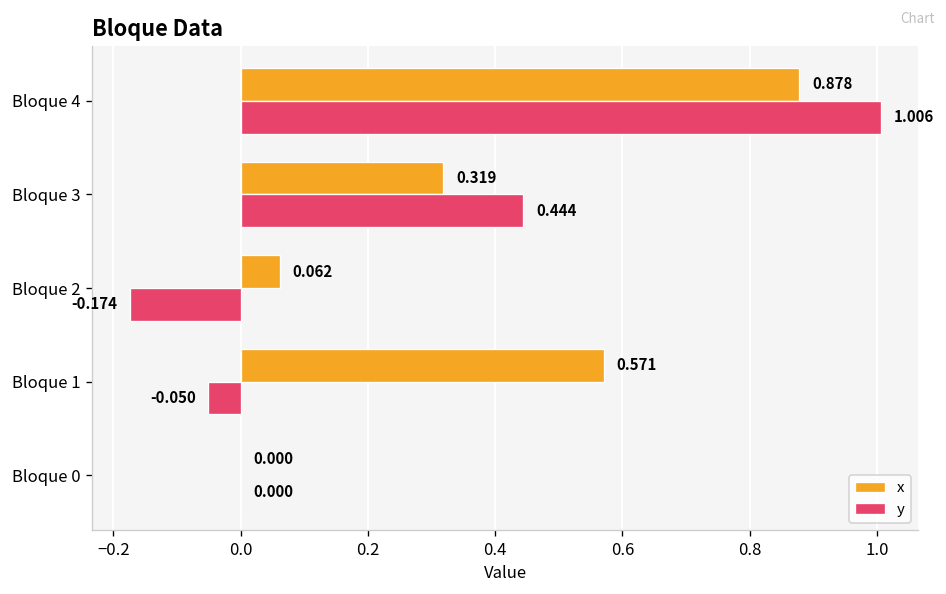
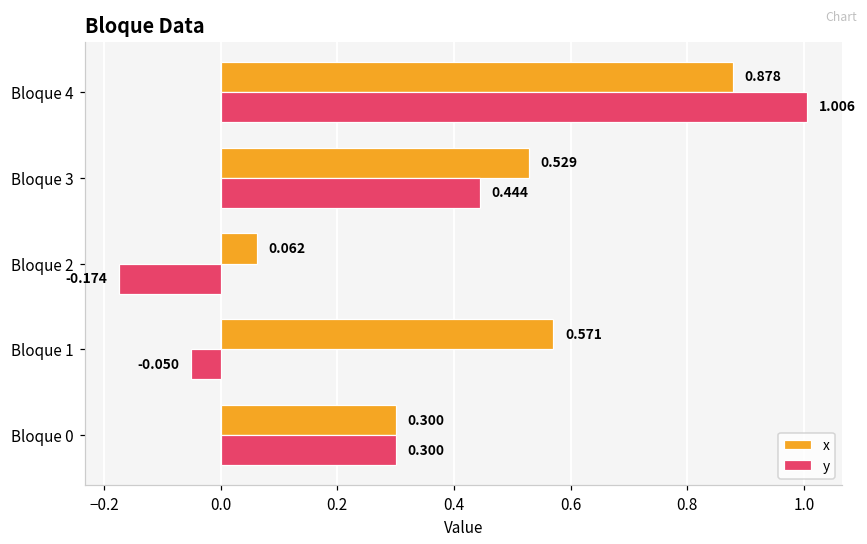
x, Bloque 3: 0.319 -> 0.529
x, Bloque 0: 0.000 -> 0.300
y, Bloque 0: 0.000 -> 0.300
